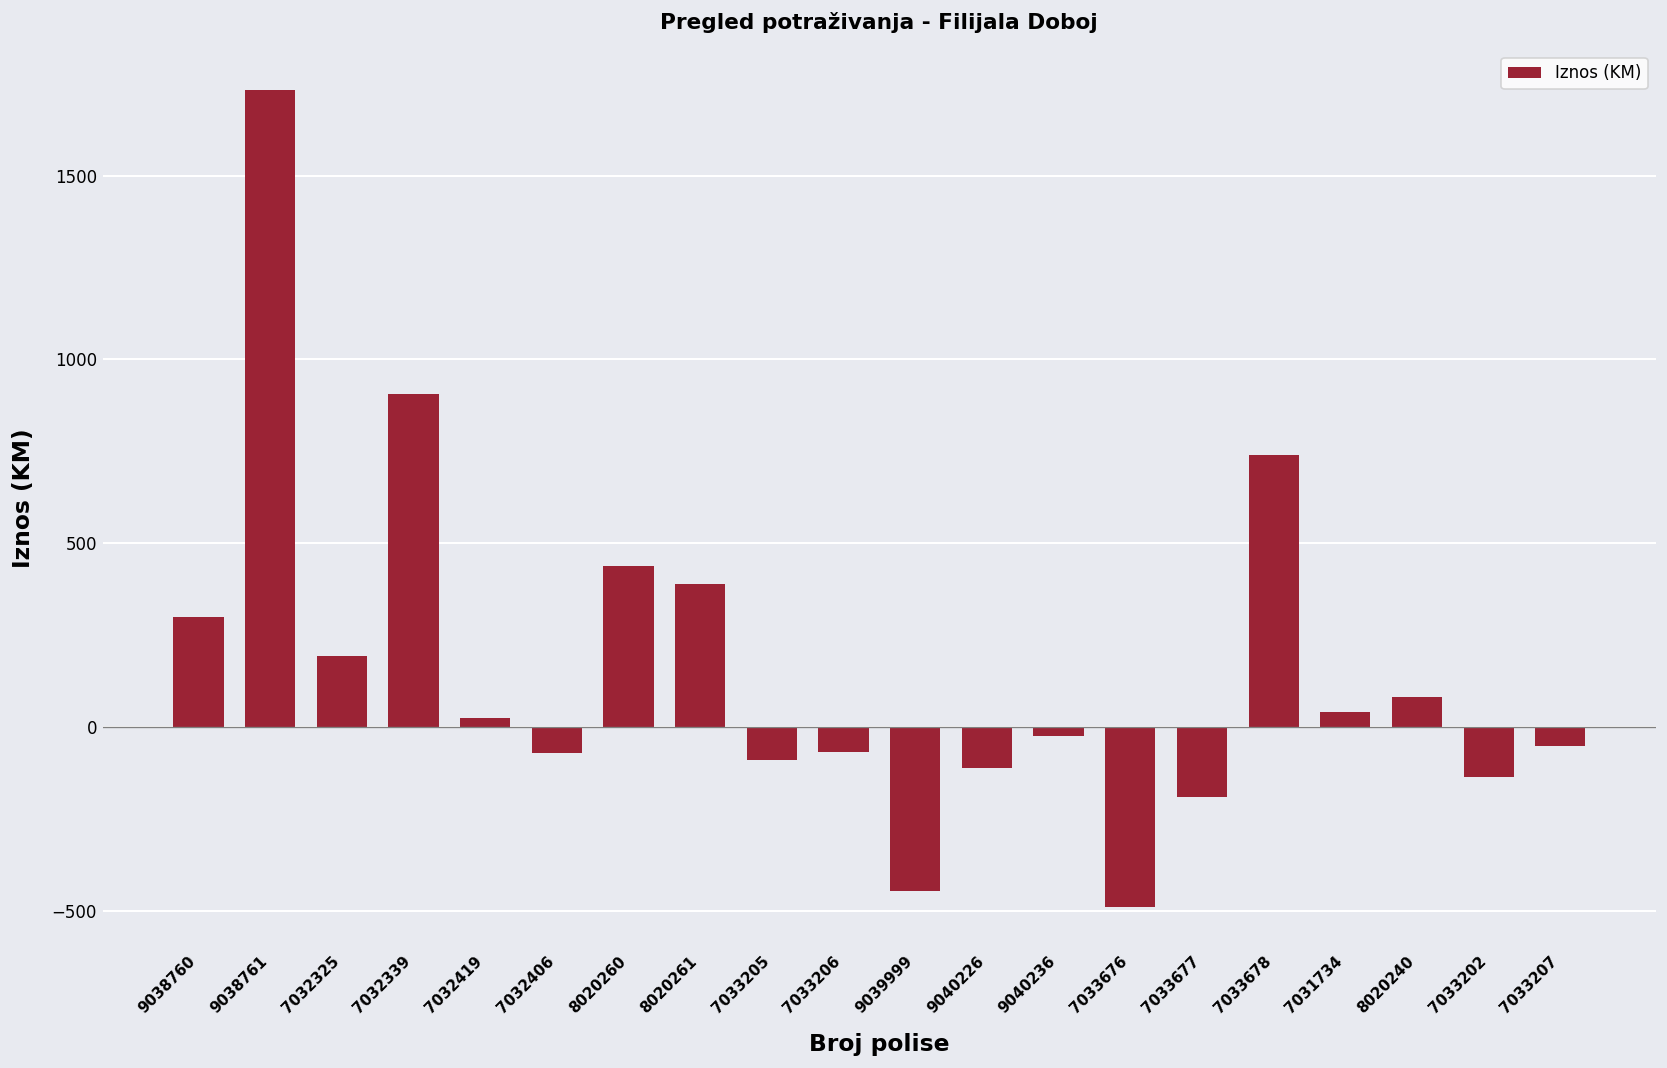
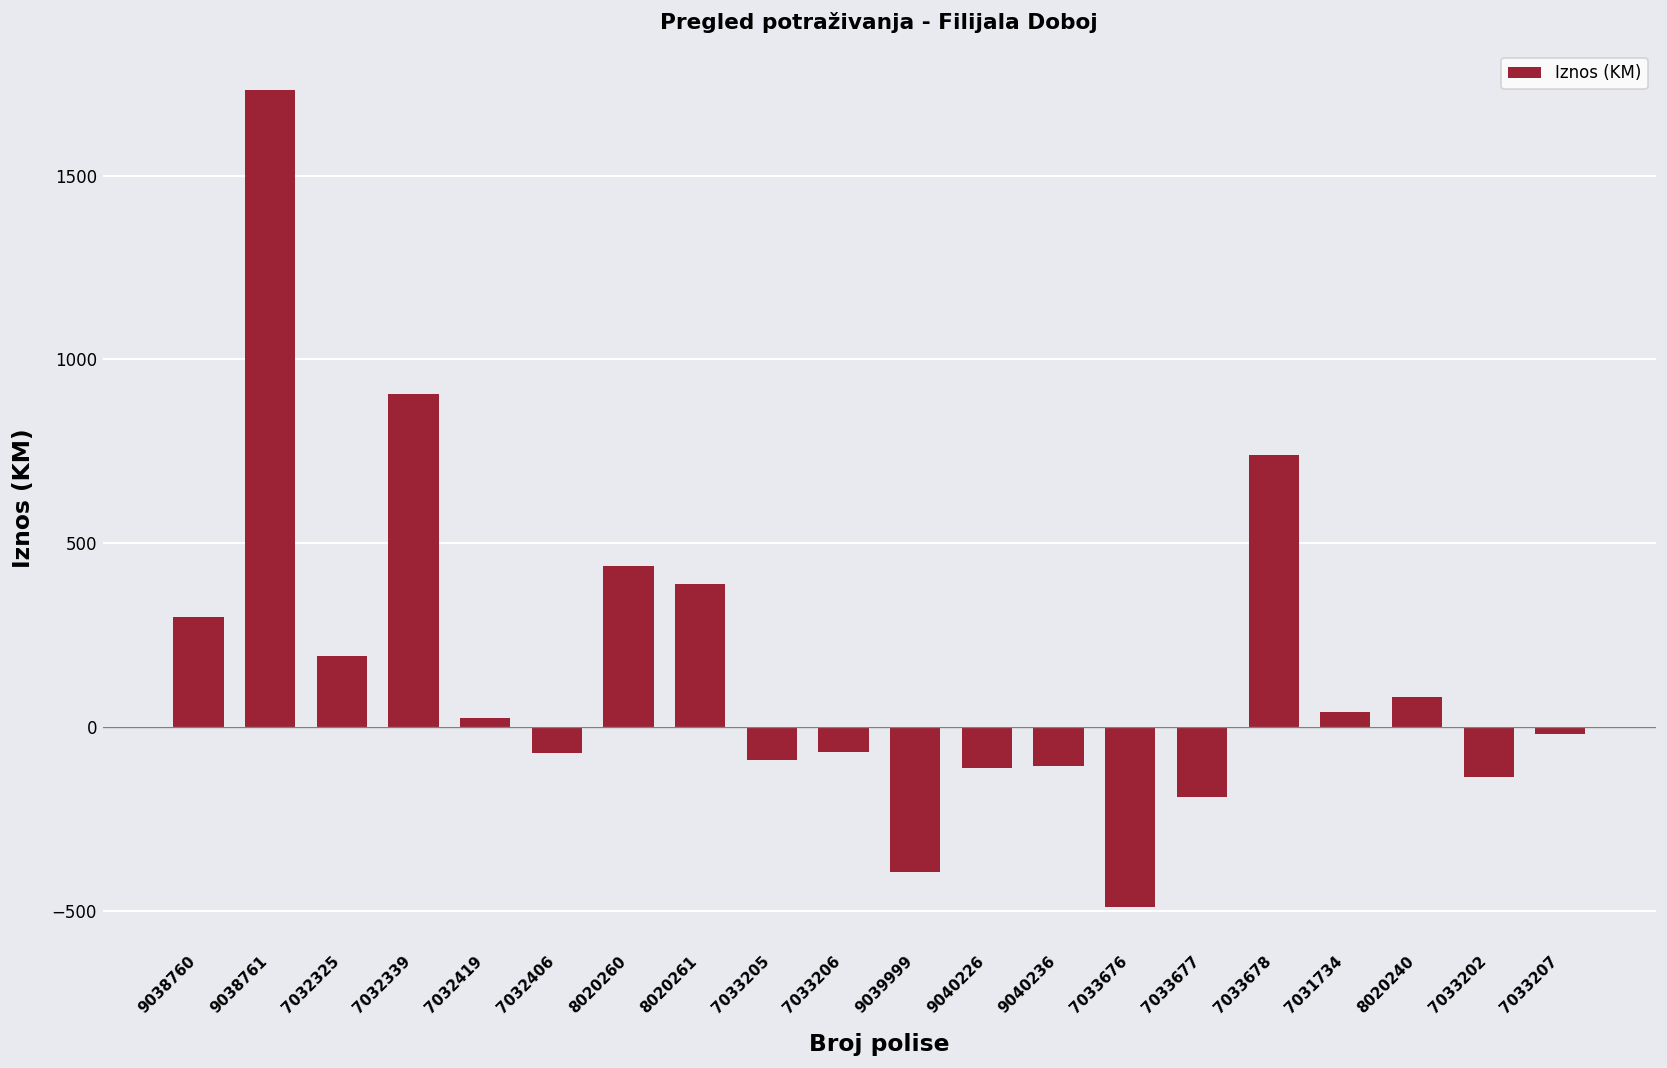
9039999: -450 -> -390
9040236: -20 -> -110
7033207: -50 -> -20
